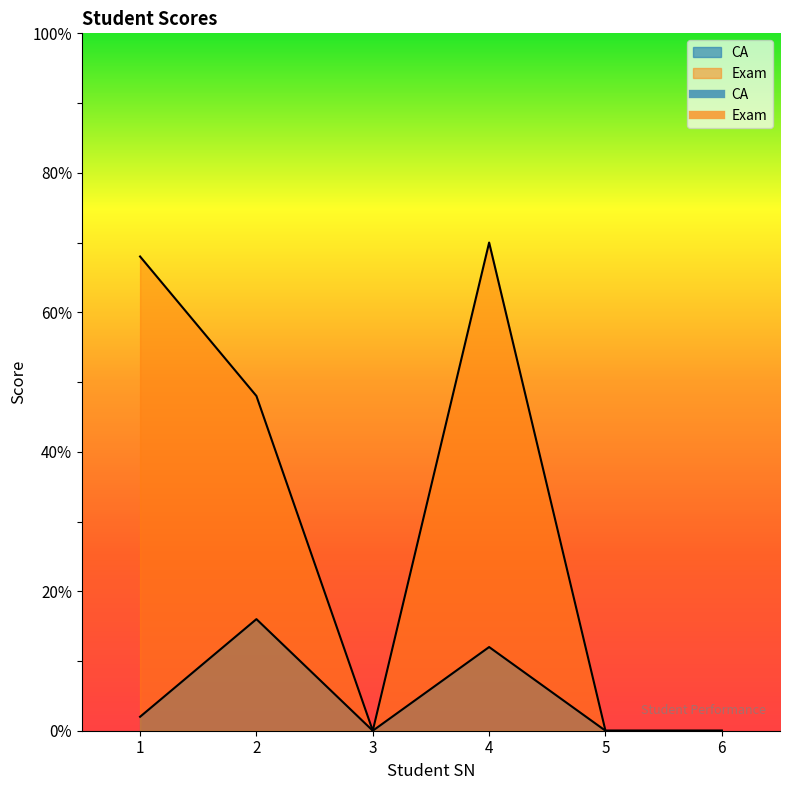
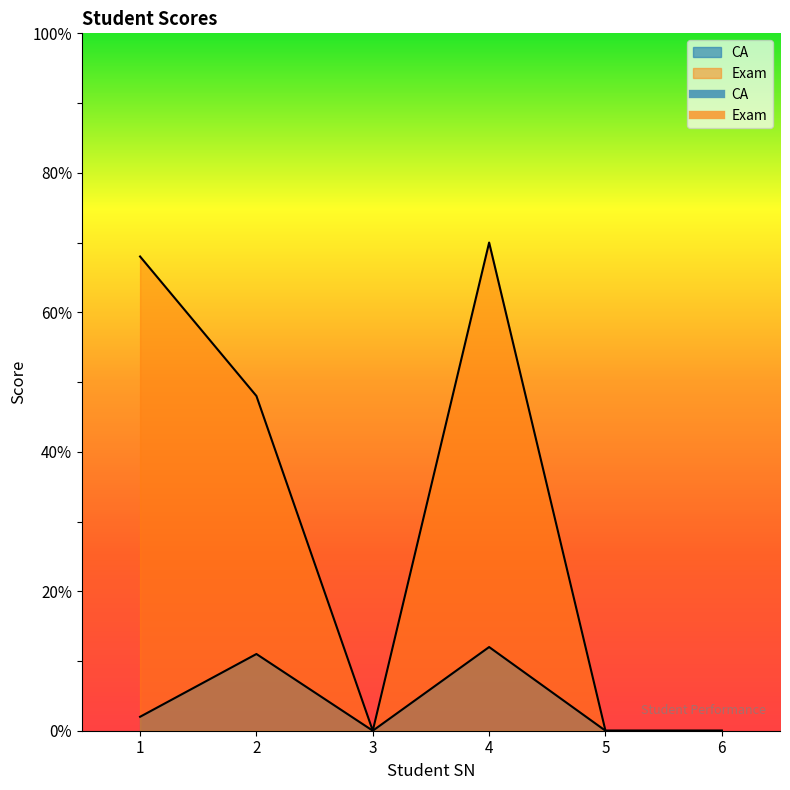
CA, 2: 16% -> 11%
